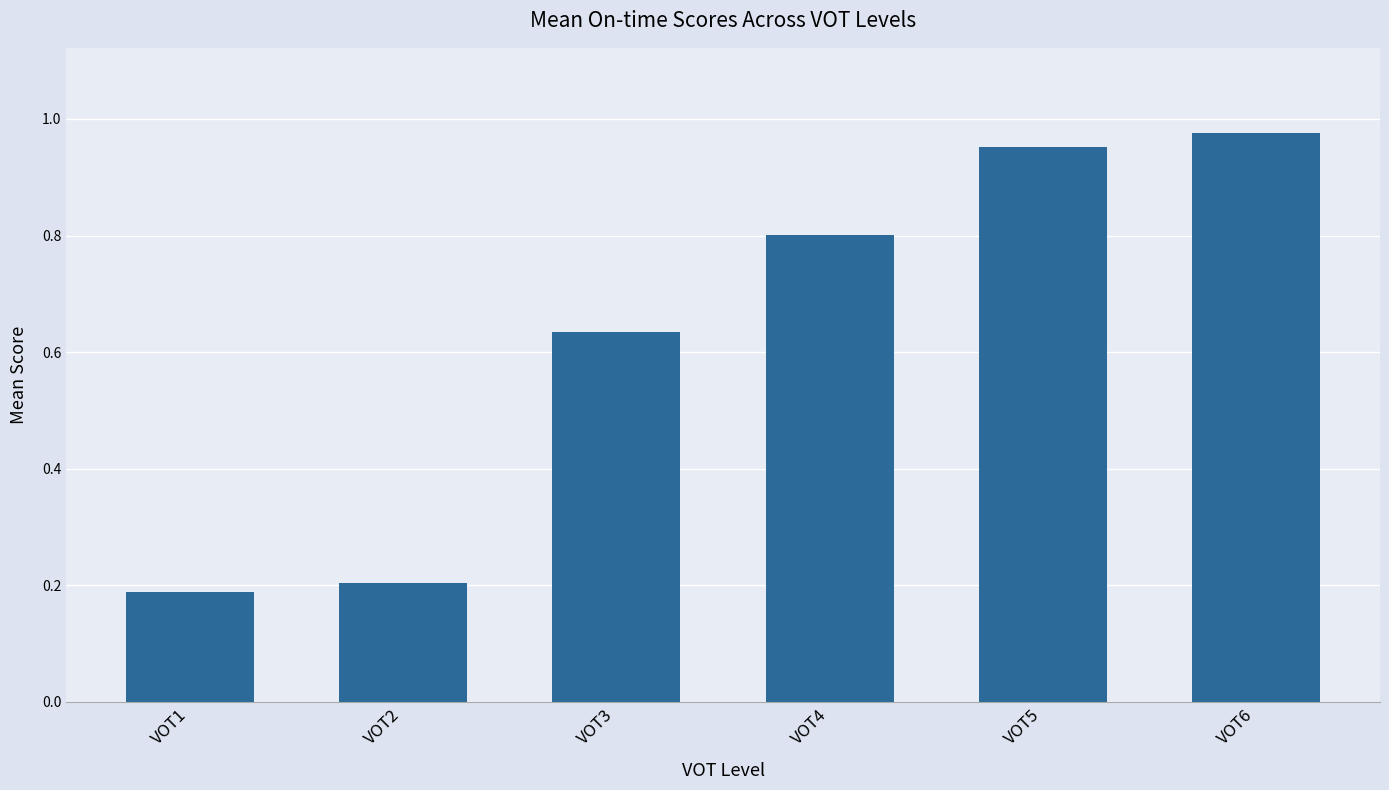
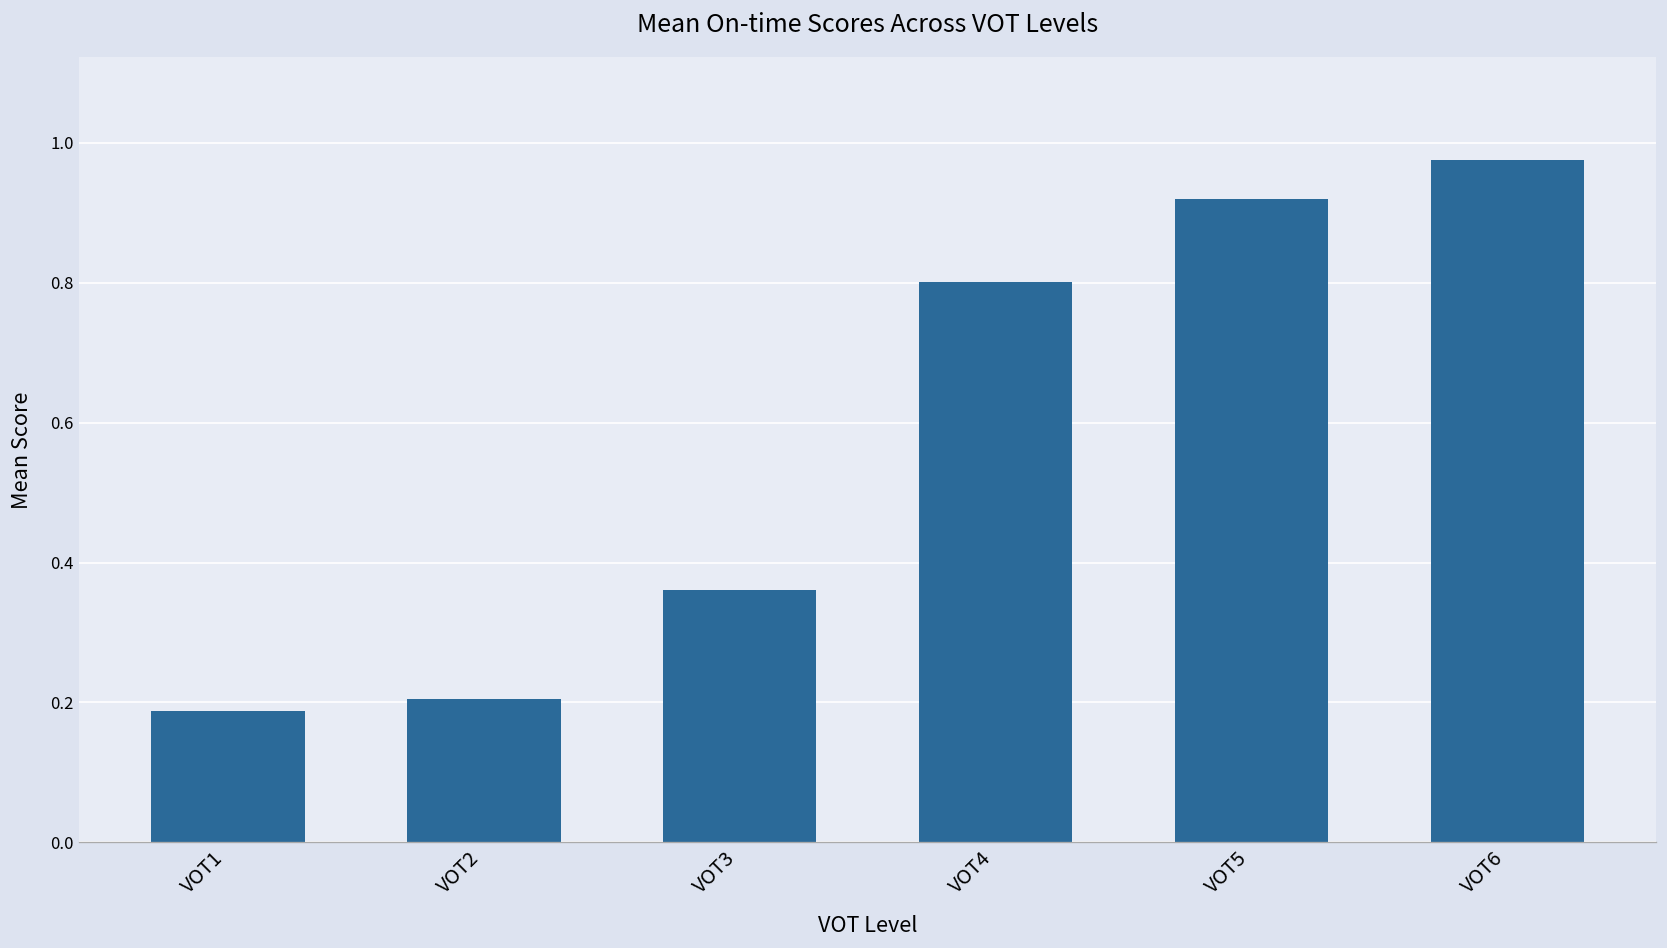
VOT3: 0.64 -> 0.36
VOT5: 0.95 -> 0.92
